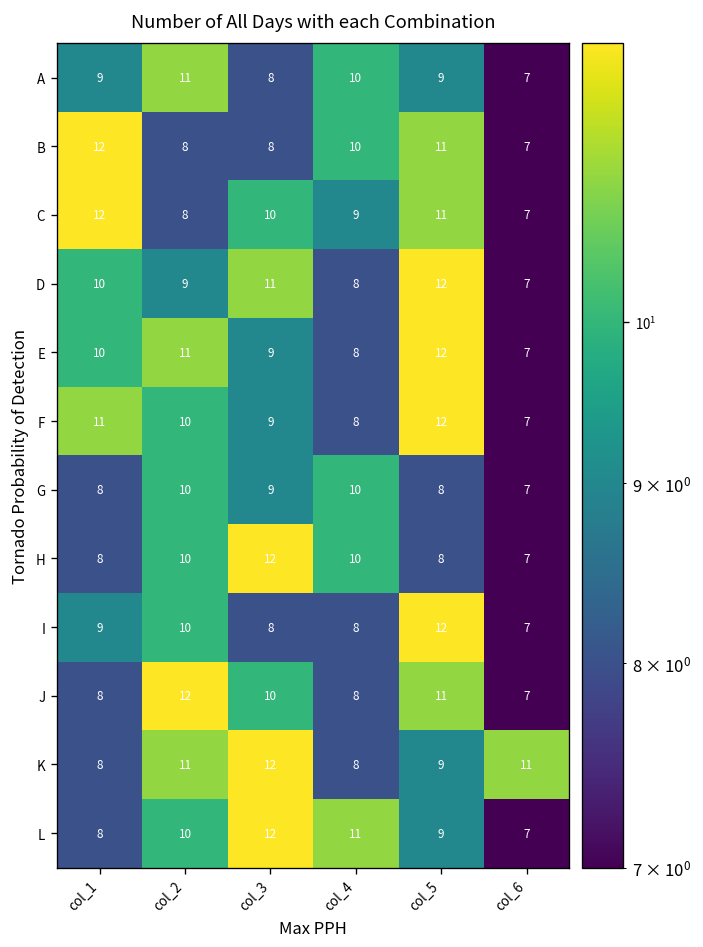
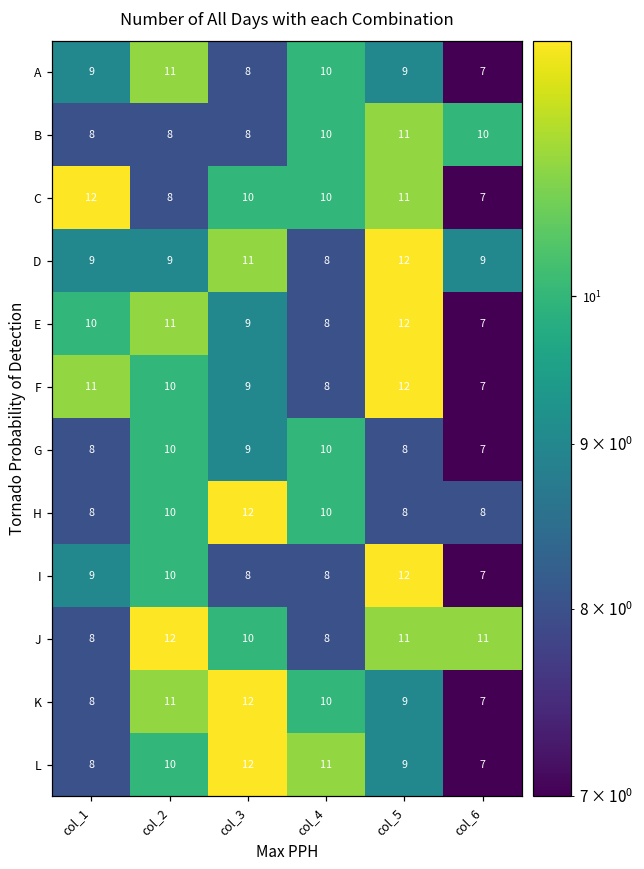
B, col_1: 12 -> 8
B, col_6: 7 -> 10
C, col_4: 9 -> 10
D, col_1: 10 -> 9
D, col_6: 7 -> 9
H, col_6: 7 -> 8
J, col_6: 7 -> 11
K, col_4: 8 -> 10
K, col_6: 11 -> 7
